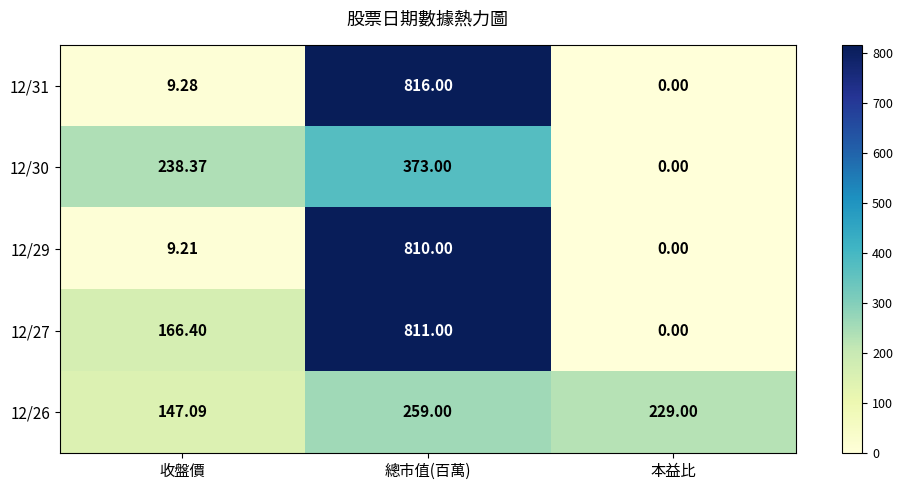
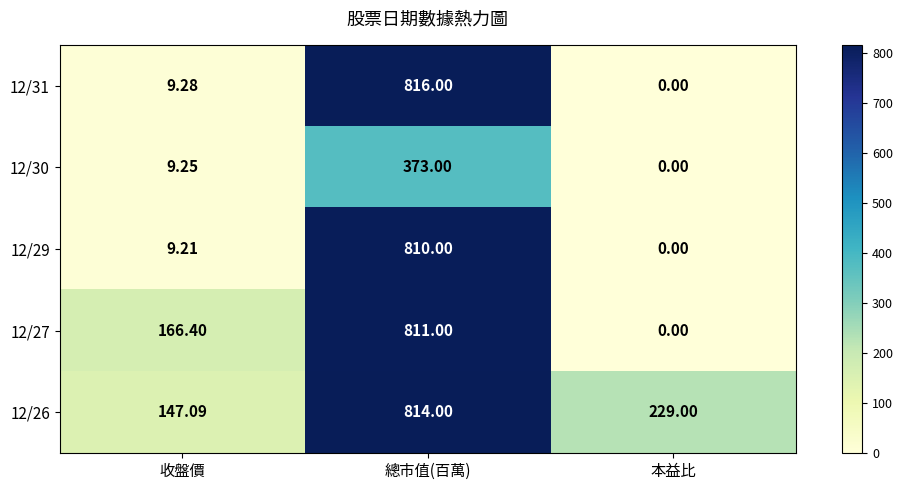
12/30, 收盤價: 238.37 -> 9.25
12/26, 總市值(百萬): 259.00 -> 814.00
